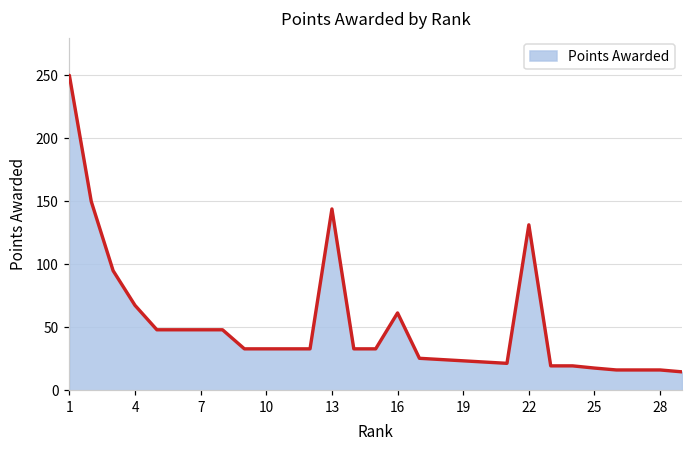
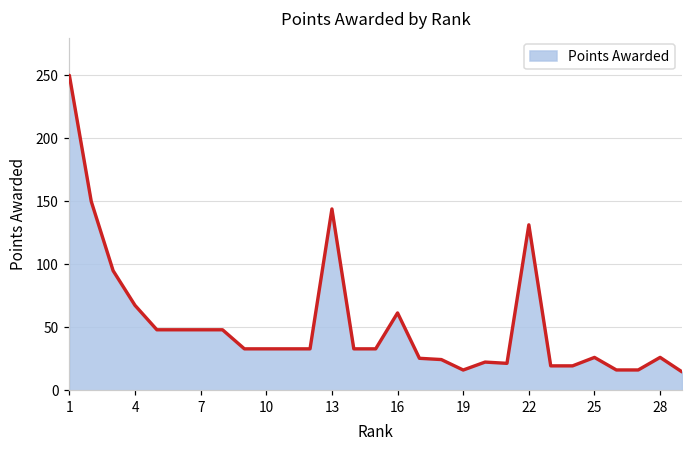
19: 24 -> 16
25: 18 -> 26
28: 16 -> 26
